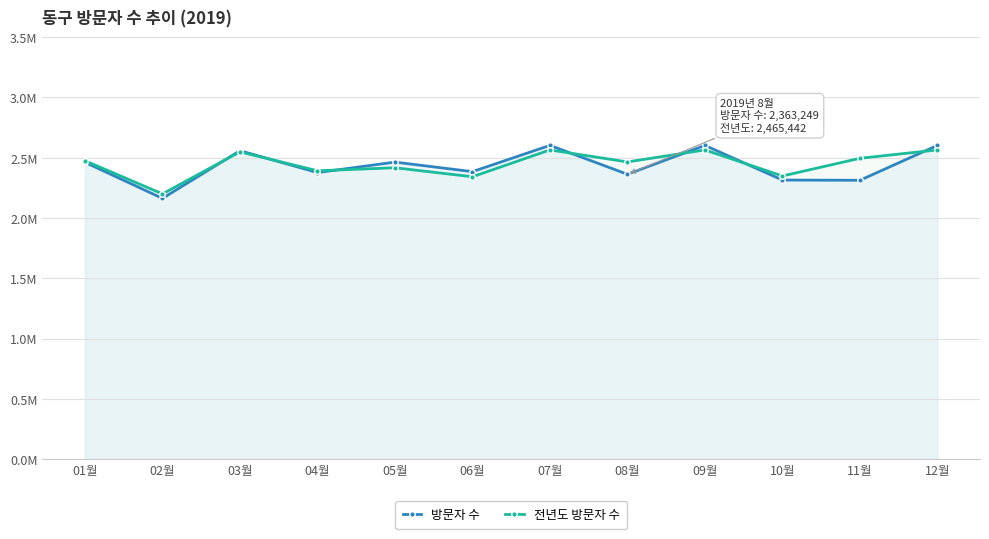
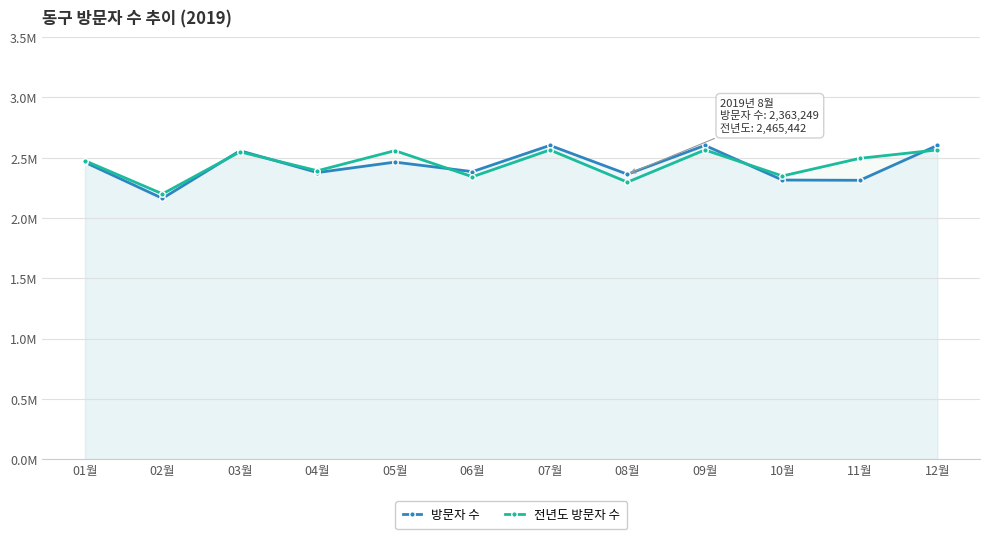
전년도 방문자 수, 05월: 2420000 -> 2560000
전년도 방문자 수, 08월: 2470000 -> 2300000
